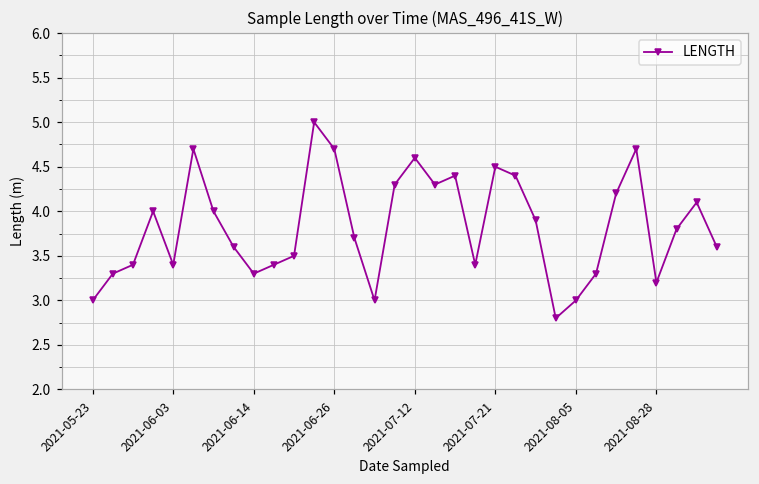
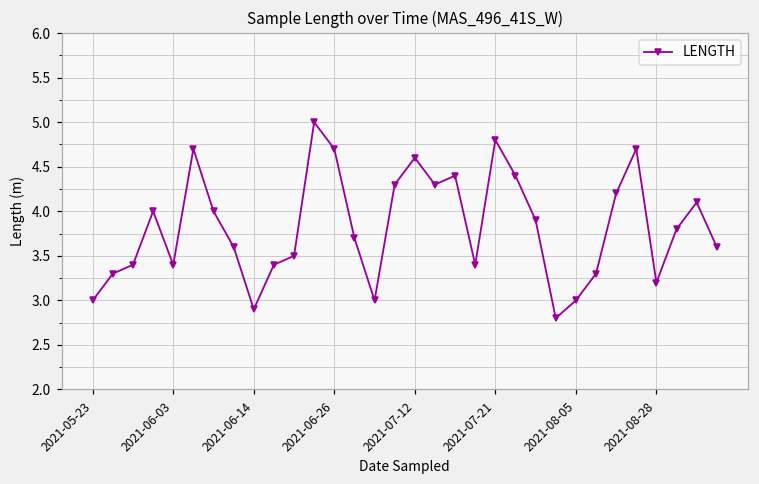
2021-06-14: 3.3 -> 2.9
2021-07-21: 4.5 -> 4.8
